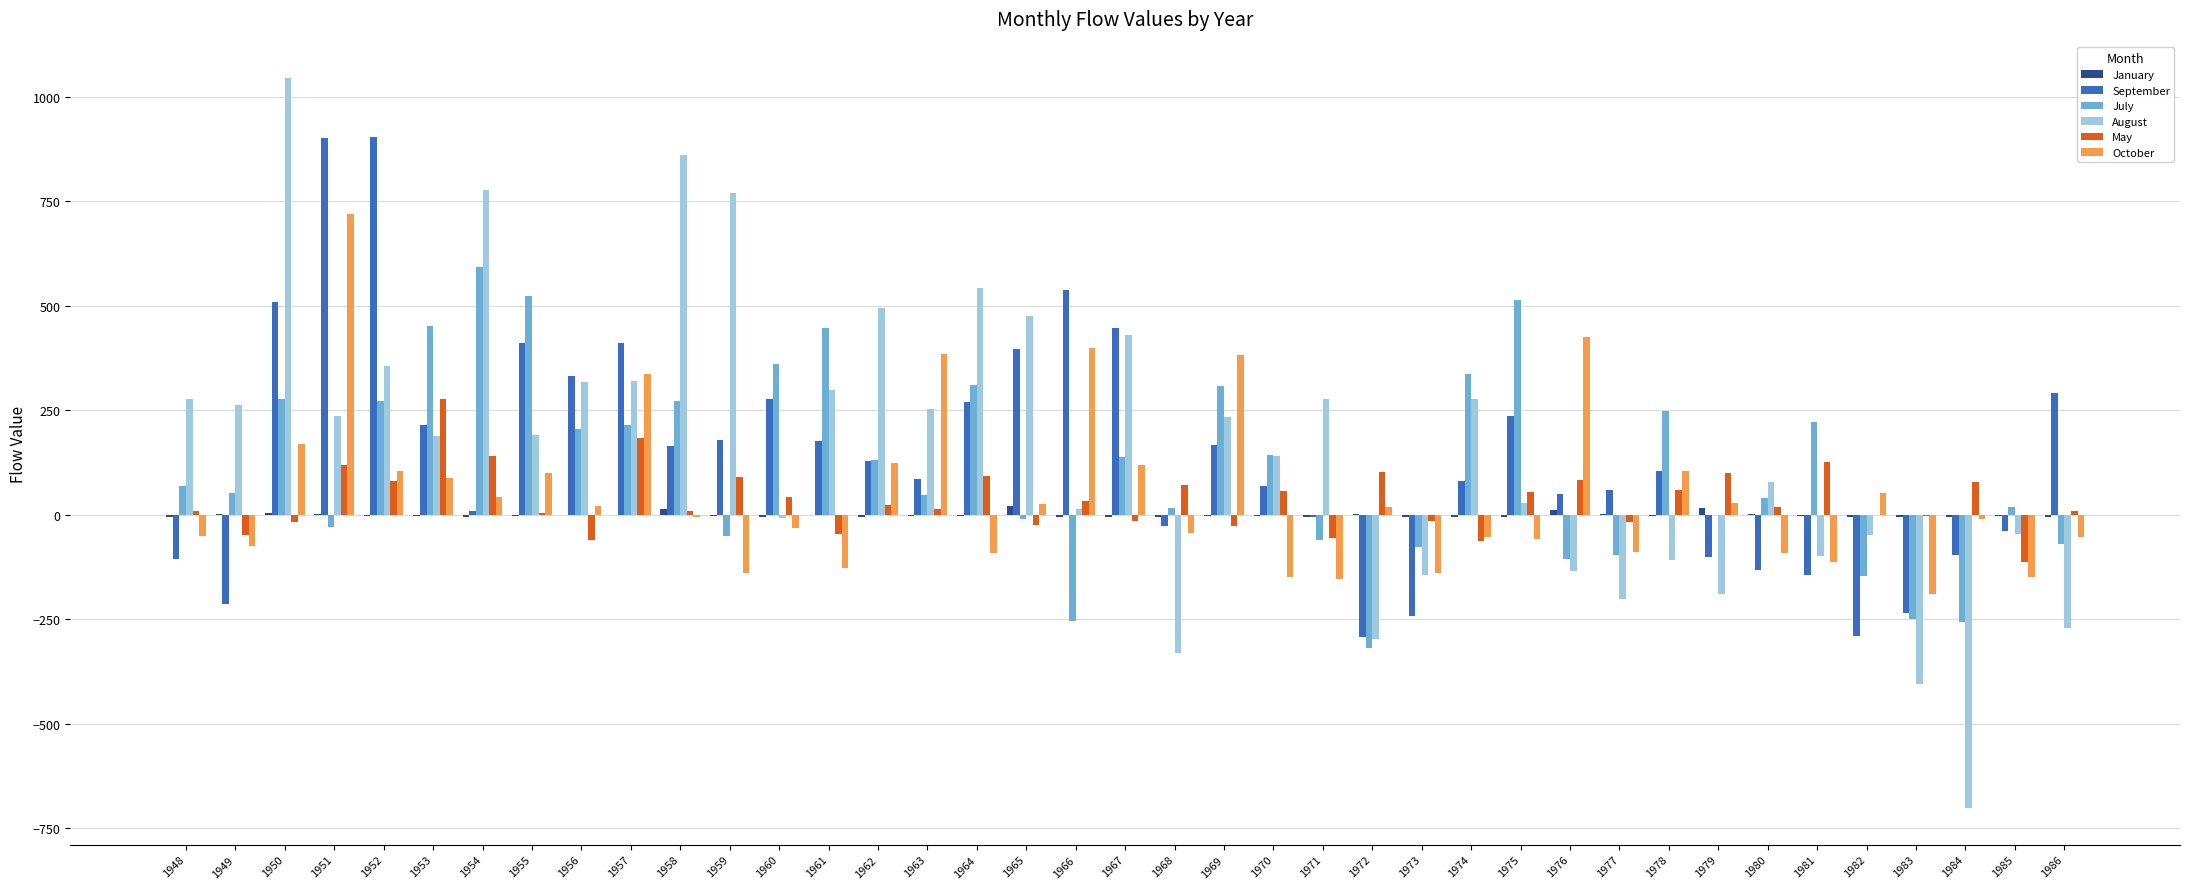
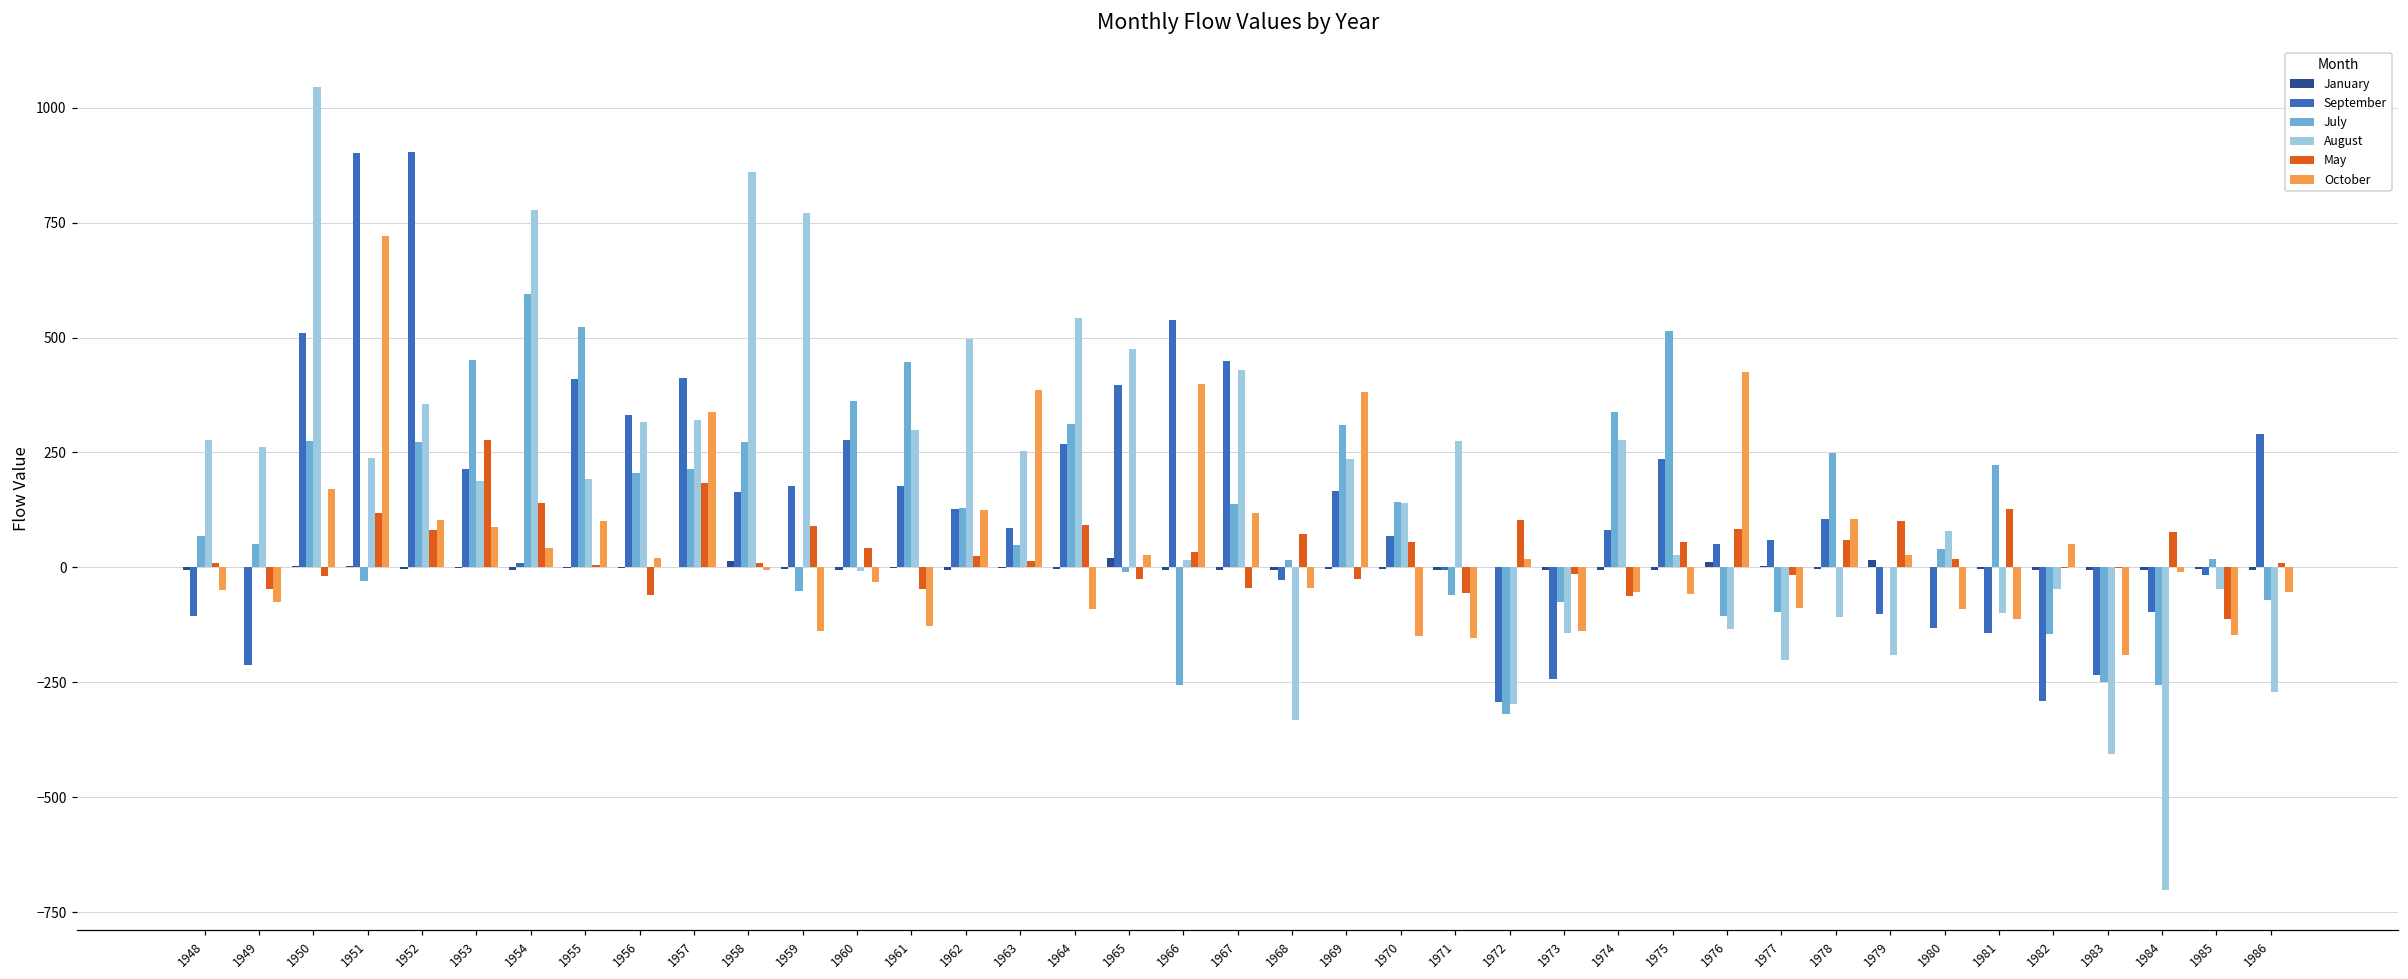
May, 1967: -20 -> -50
September, 1985: -40 -> -20
